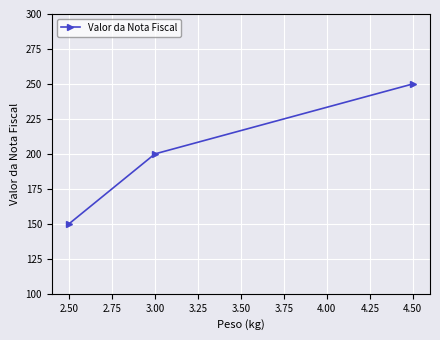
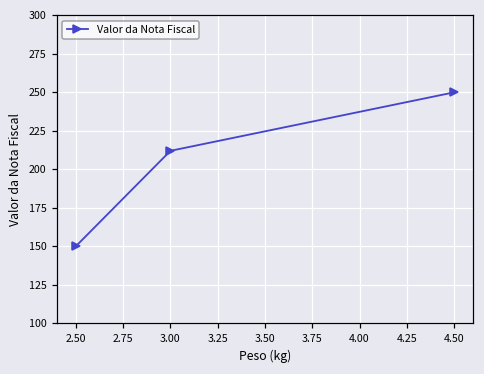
3.00: 200 -> 212
